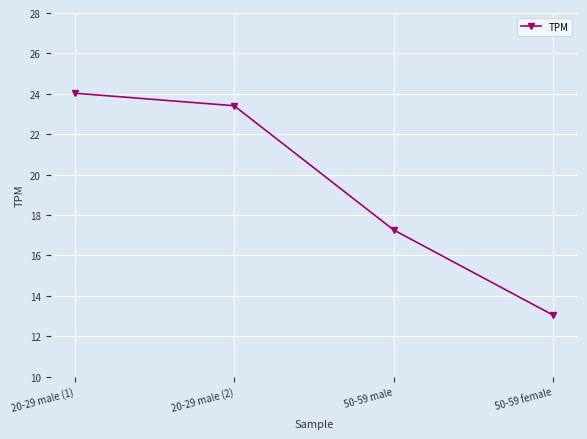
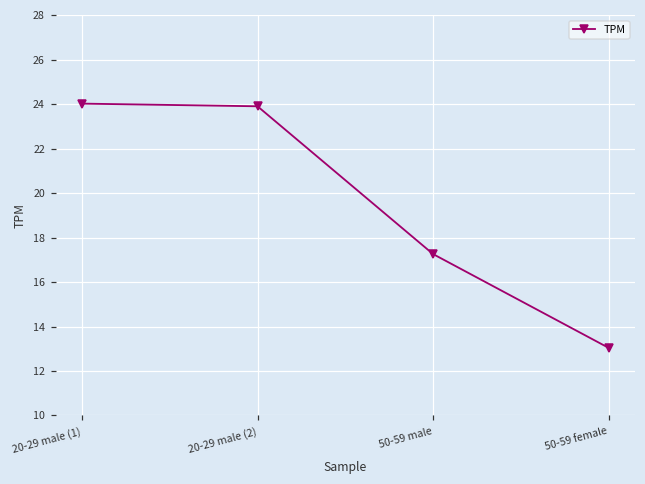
20-29 male (2): 23.4 -> 23.9
